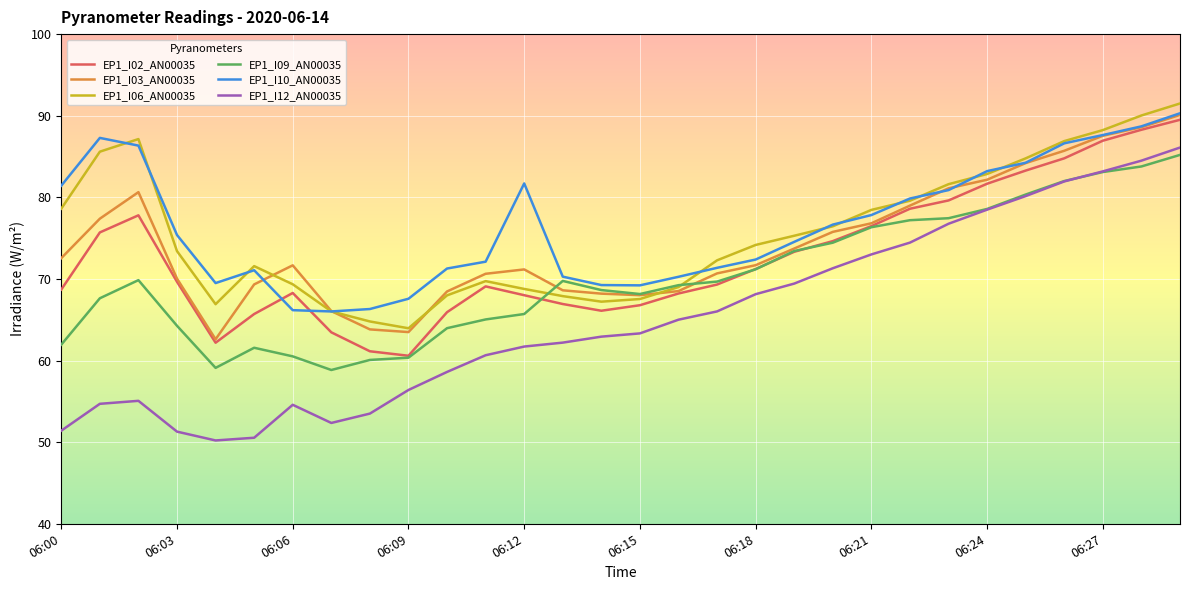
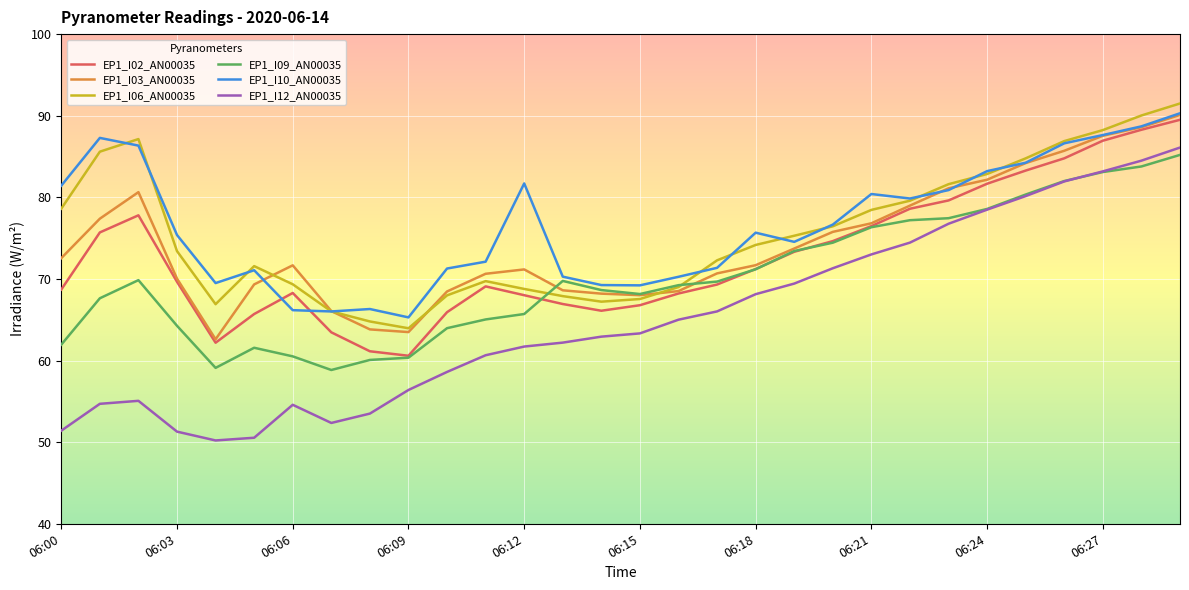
EP1_I10_AN00035, 06:09: 68 -> 65
EP1_I10_AN00035, 06:18: 72 -> 76
EP1_I10_AN00035, 06:21: 78 -> 80
